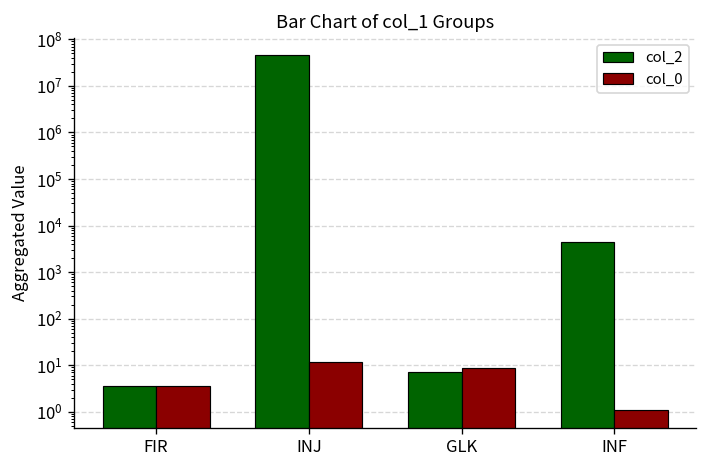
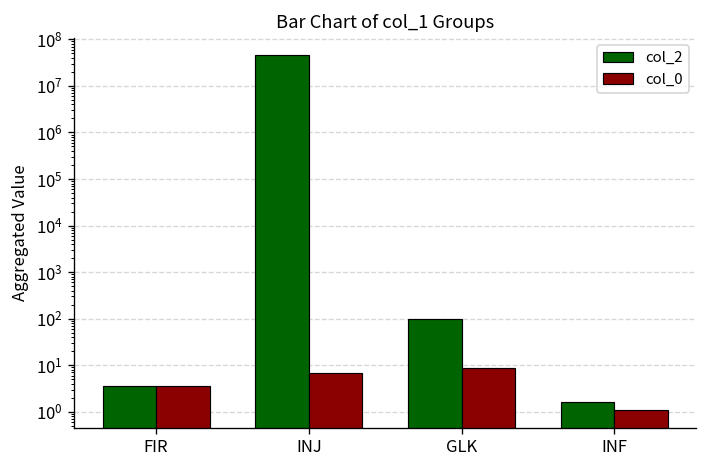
col_0, INJ: 12 -> 7
col_2, GLK: 7 -> 100
col_2, INF: 4000 -> 1.6
